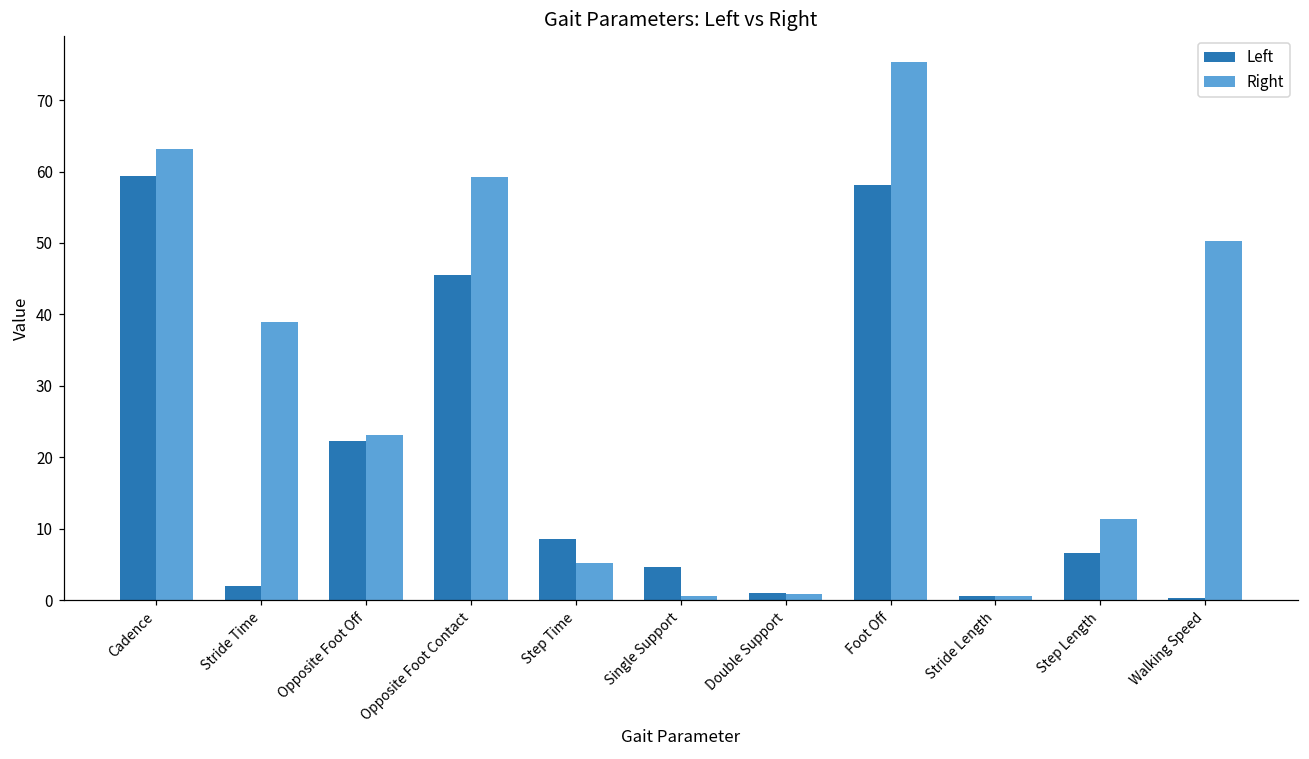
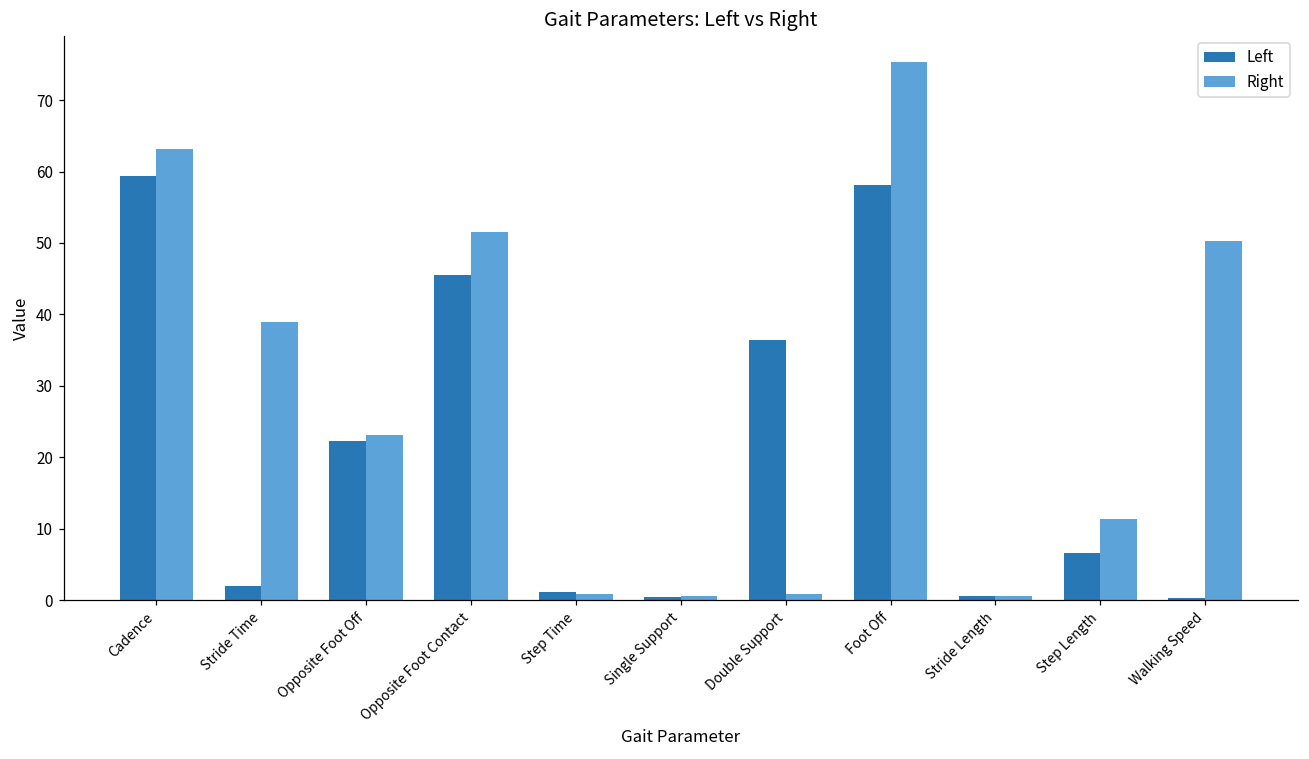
Right, Opposite Foot Contact: 59 -> 52
Left, Step Time: 9 -> 1
Right, Step Time: 5 -> 1
Left, Single Support: 5 -> 0
Left, Double Support: 1 -> 36
